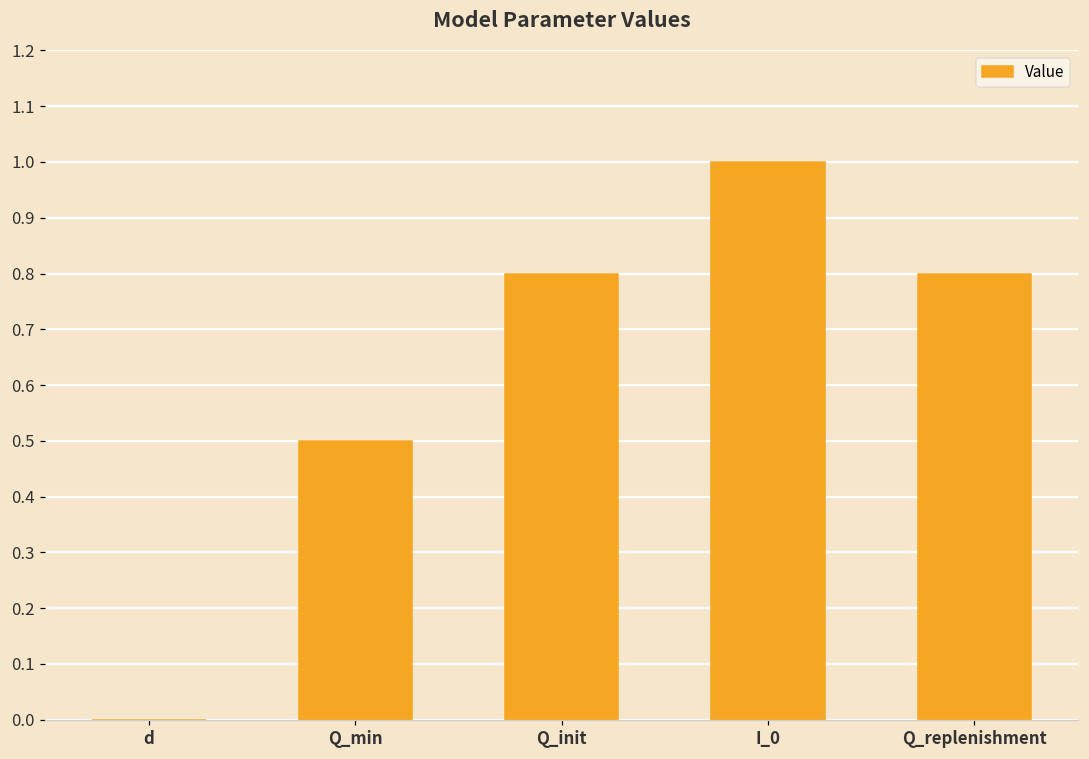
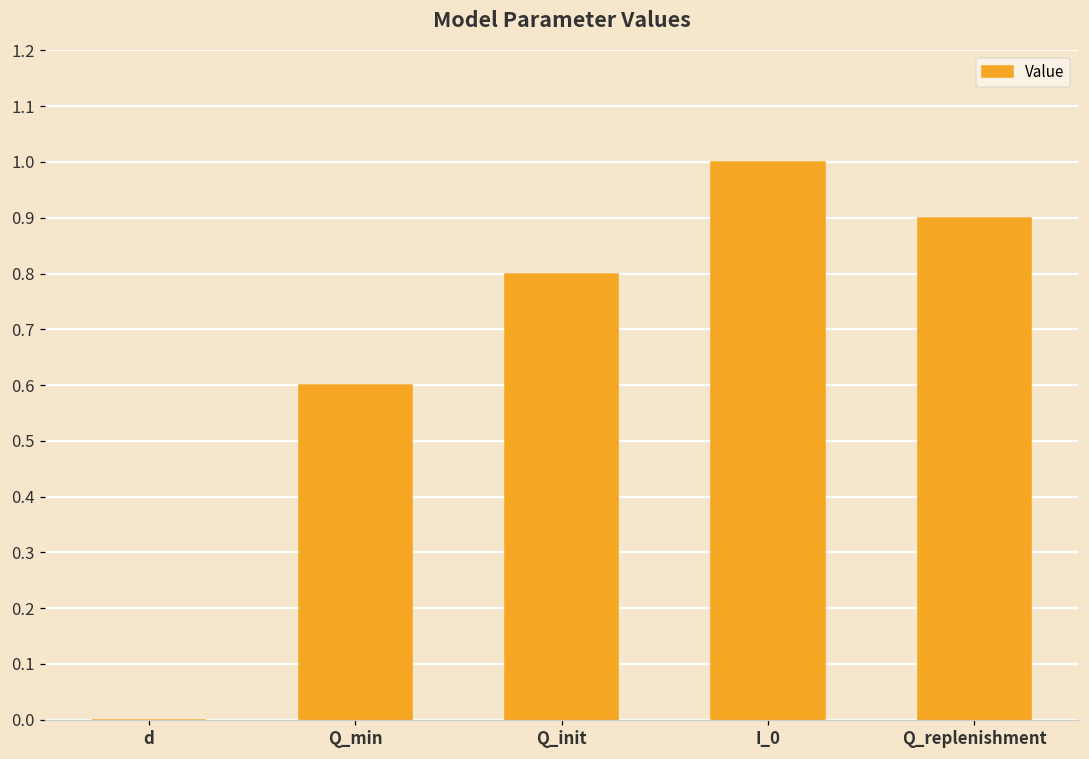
Q_min: 0.5 -> 0.6
Q_replenishment: 0.8 -> 0.9
